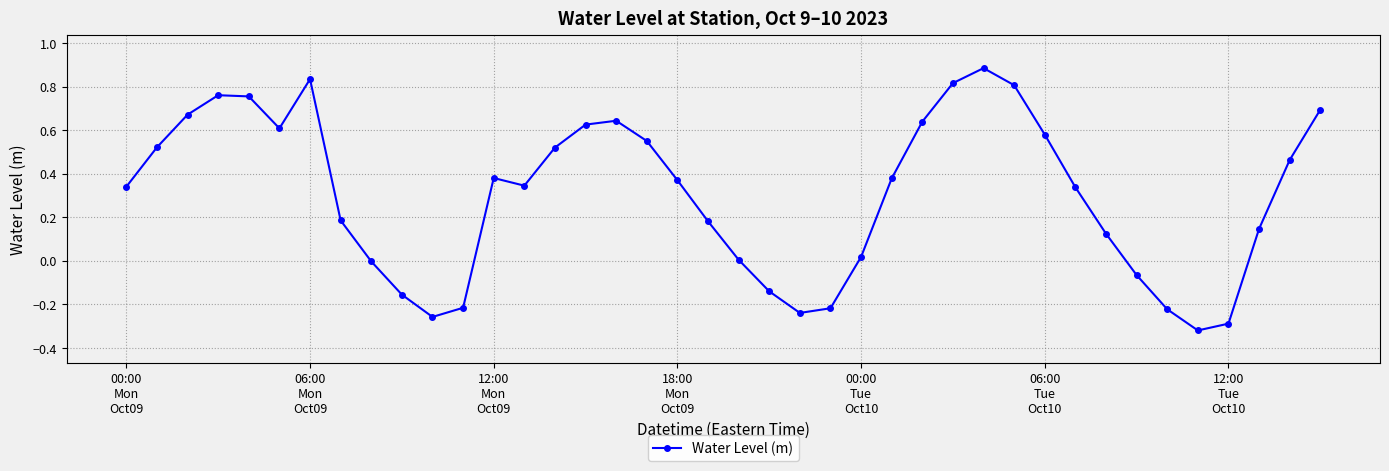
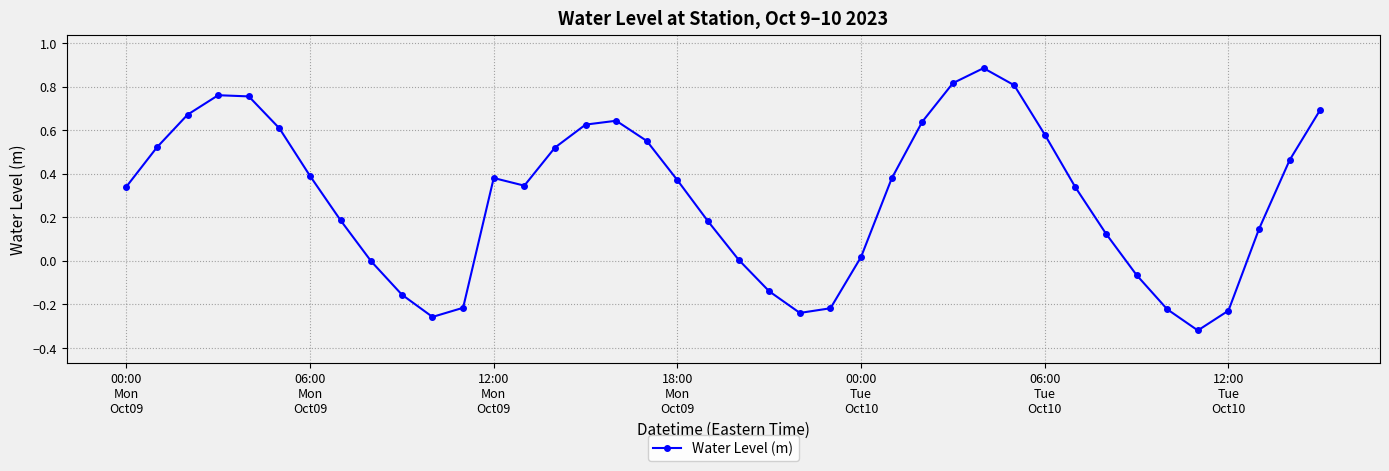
06:00 Mon Oct09: 0.83 -> 0.39
12:00 Tue Oct10: -0.29 -> -0.23
